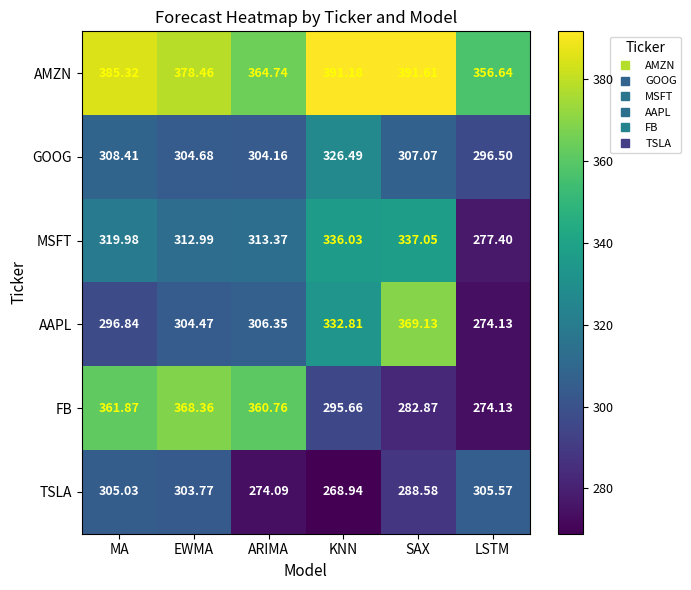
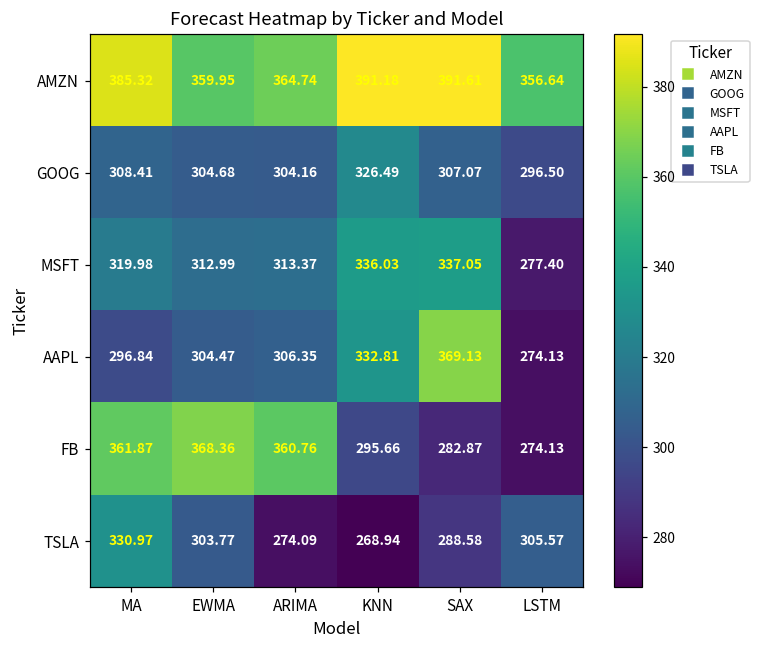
AMZN, EWMA: 378.46 -> 359.95
TSLA, MA: 305.03 -> 330.97
